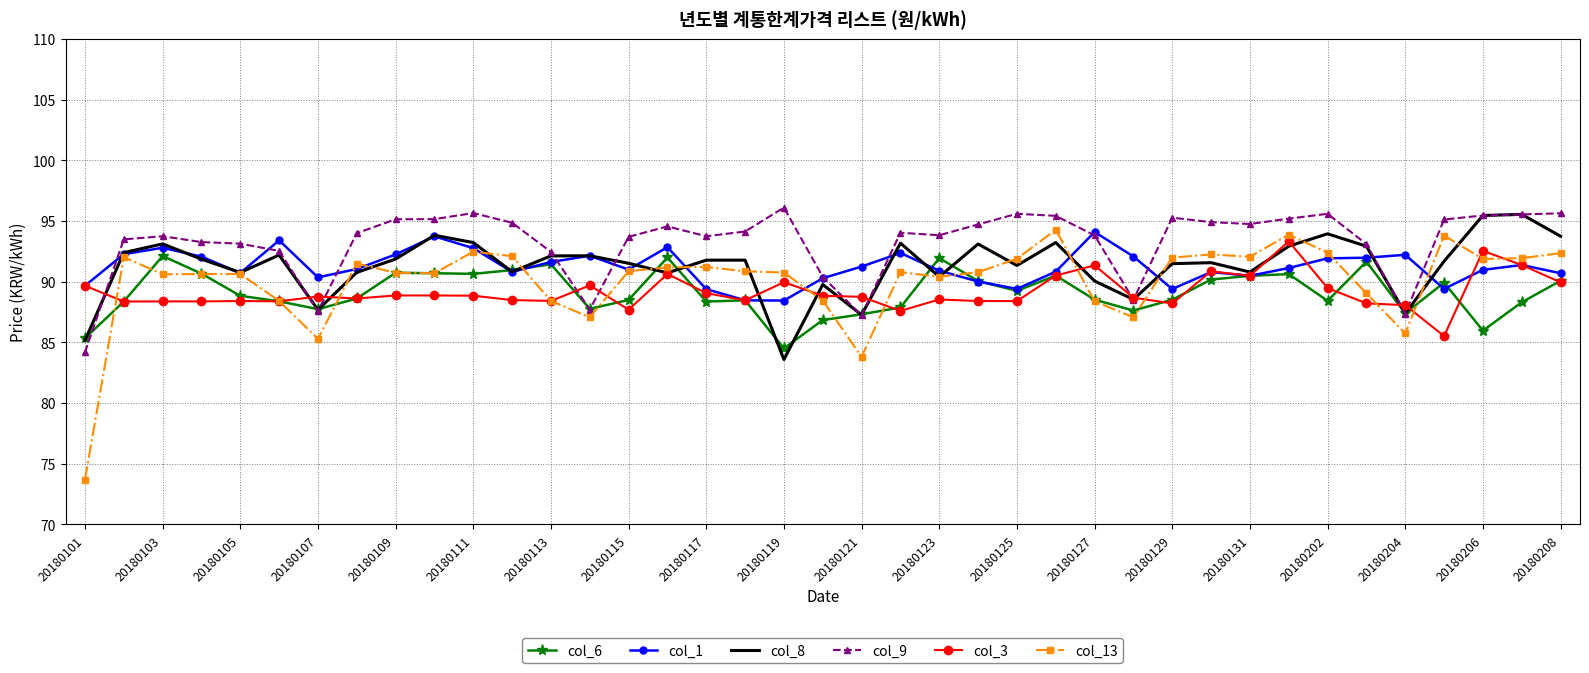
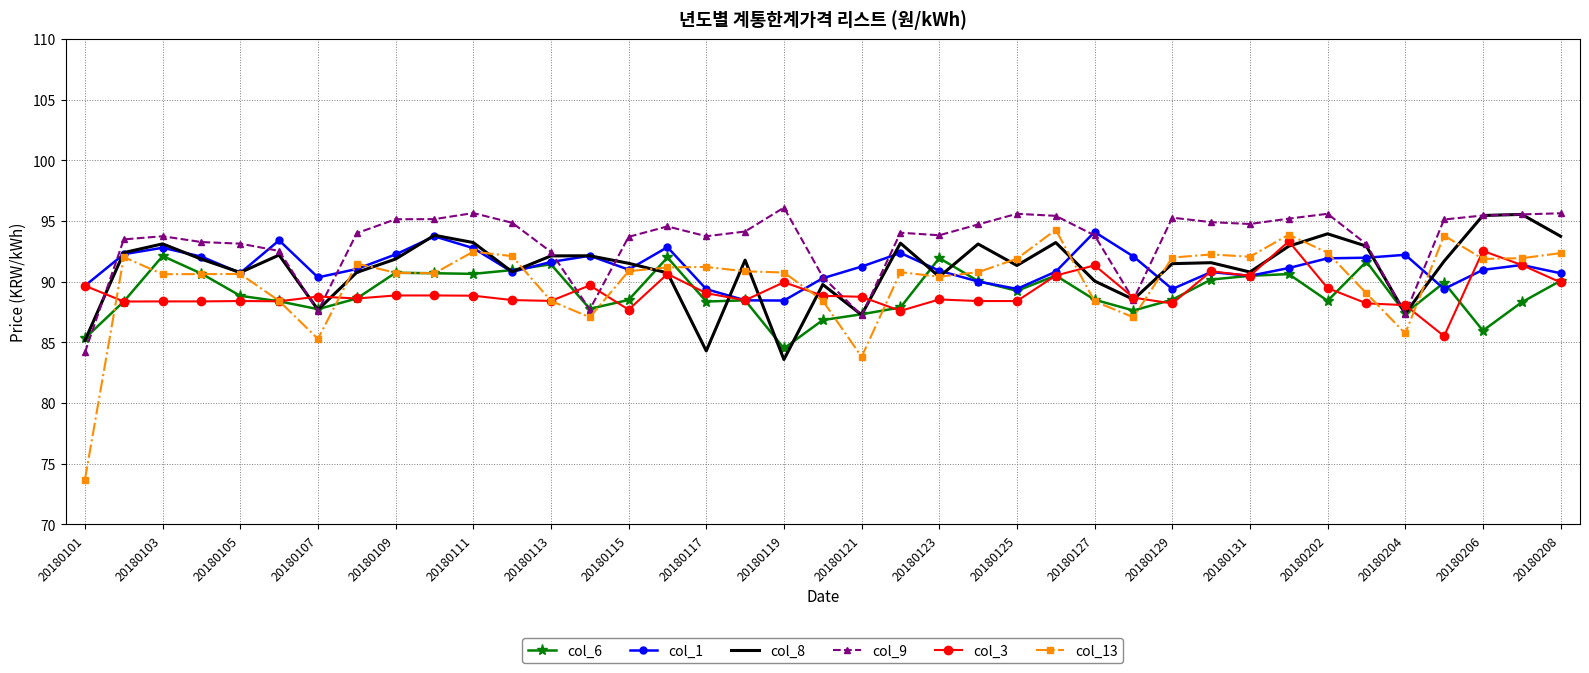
col_8, 20180117: 91.8 -> 84.3
